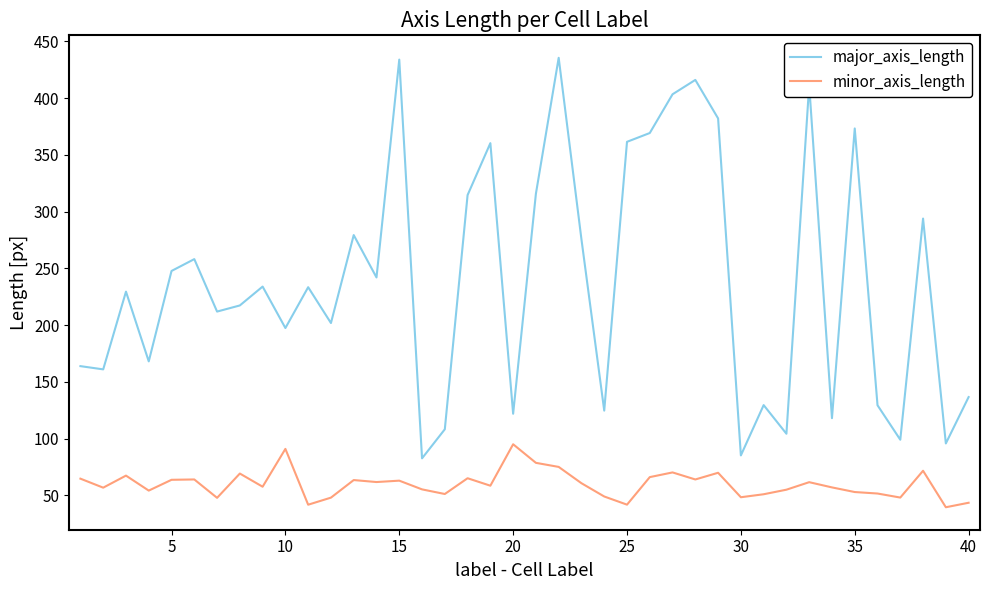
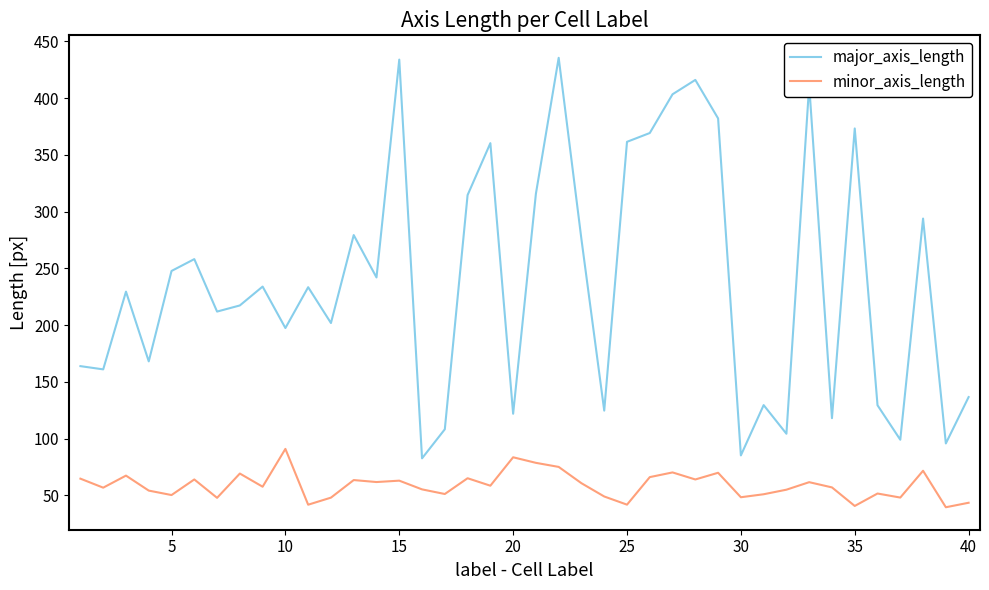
minor_axis_length, 5: 64 -> 50
minor_axis_length, 20: 95 -> 84
minor_axis_length, 35: 53 -> 41
